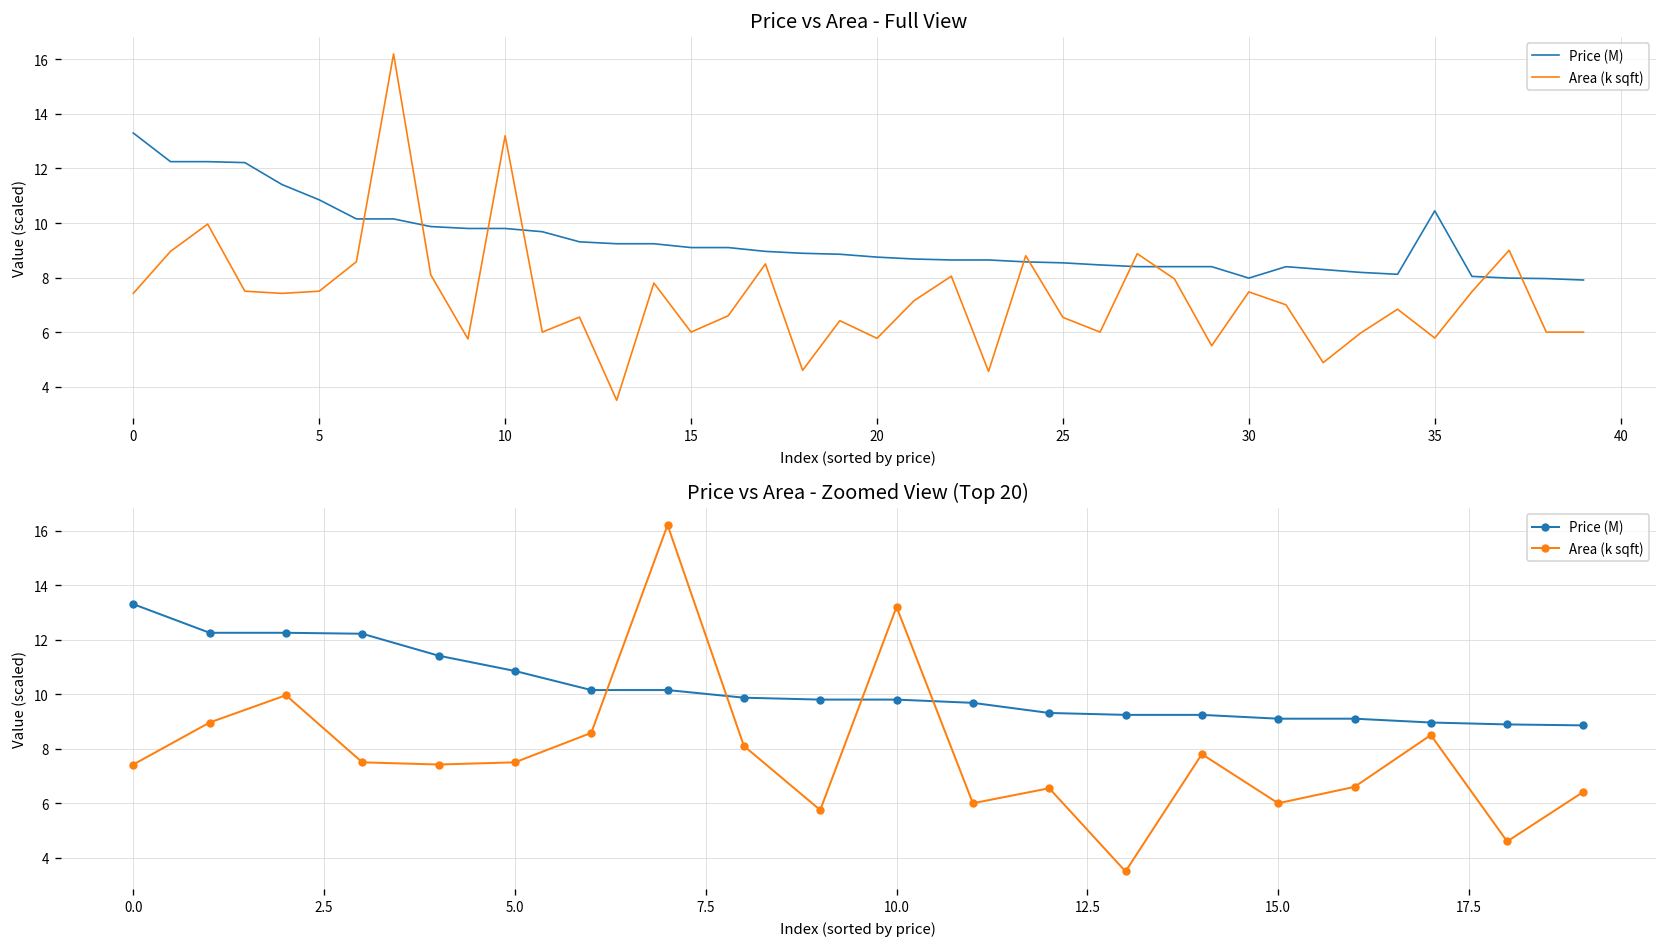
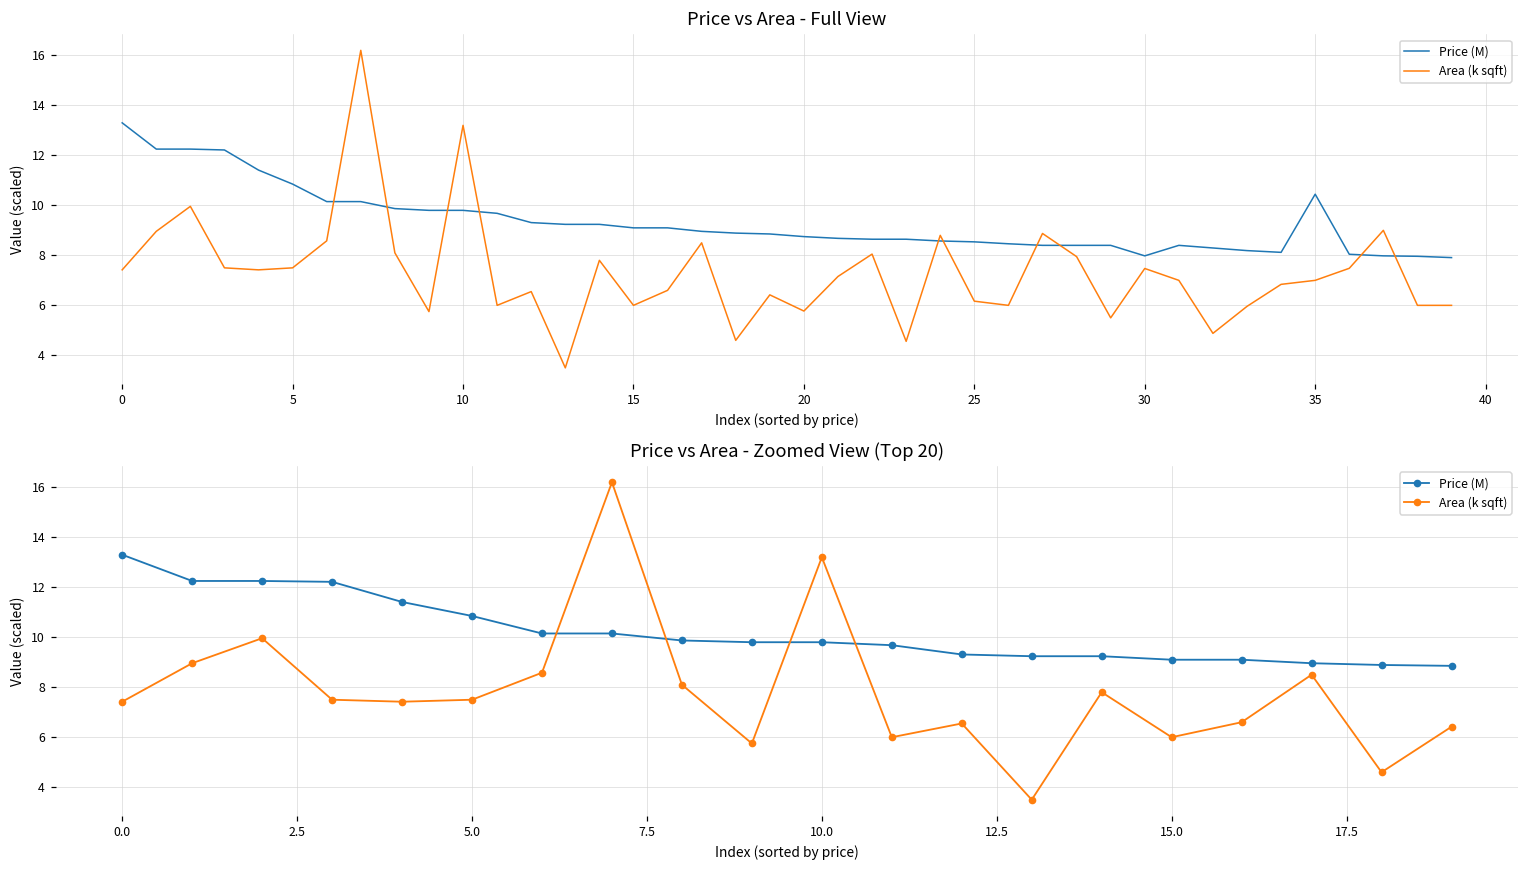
Price vs Area - Full View, Area (k sqft), 25: 6.5 -> 6.2
Price vs Area - Full View, Area (k sqft), 35: 5.8 -> 7.0
